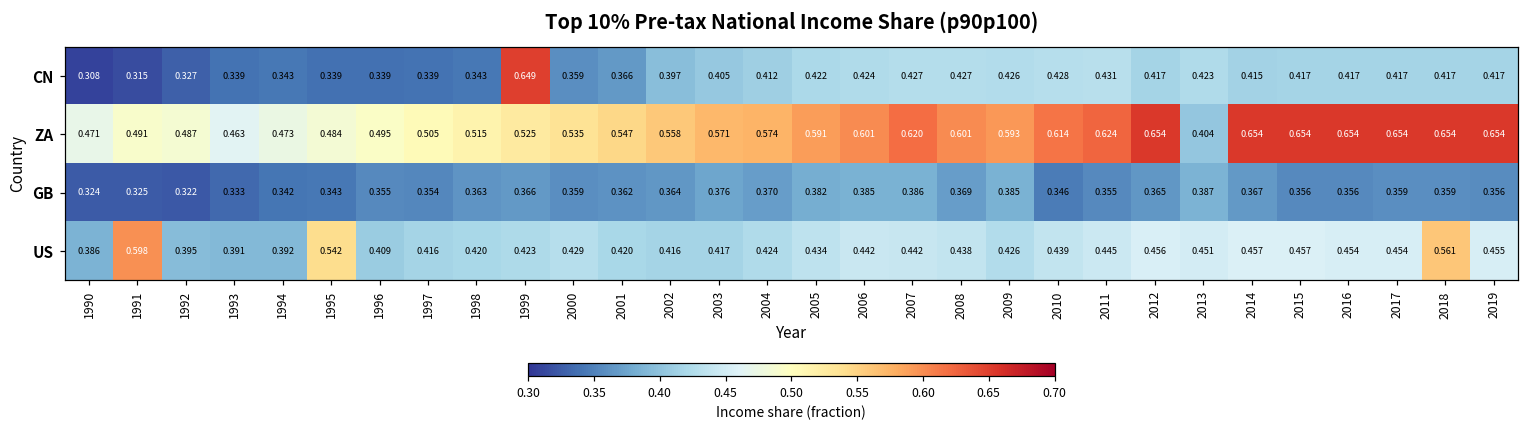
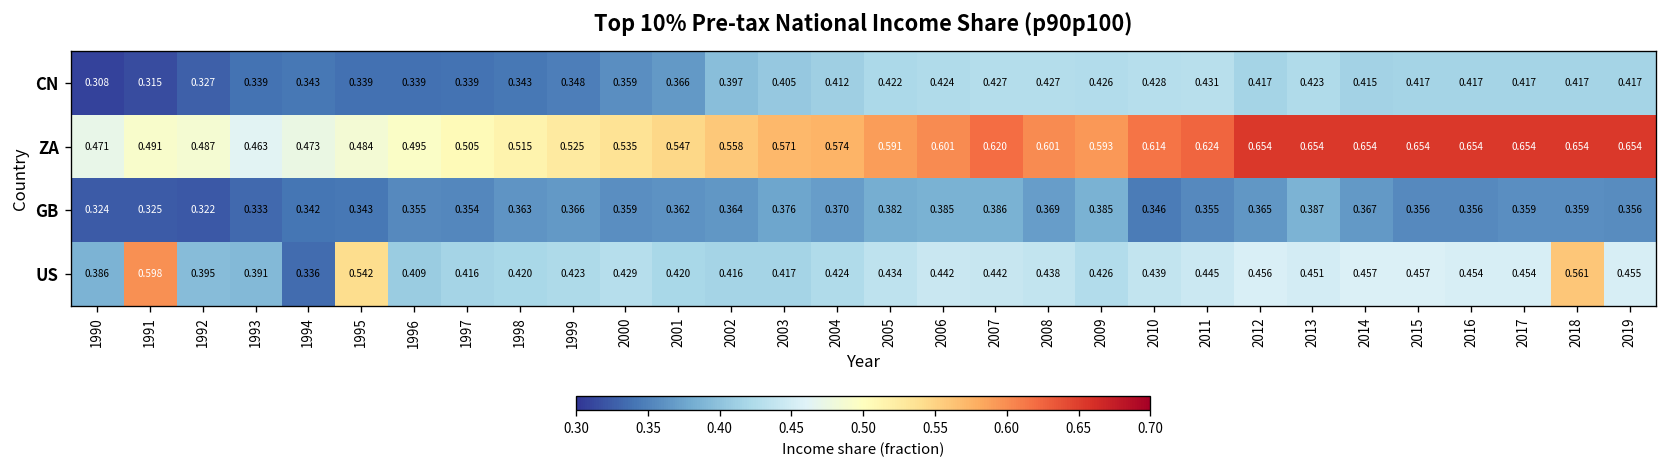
CN, 1999: 0.649 -> 0.348
ZA, 2013: 0.404 -> 0.654
US, 1994: 0.392 -> 0.336
